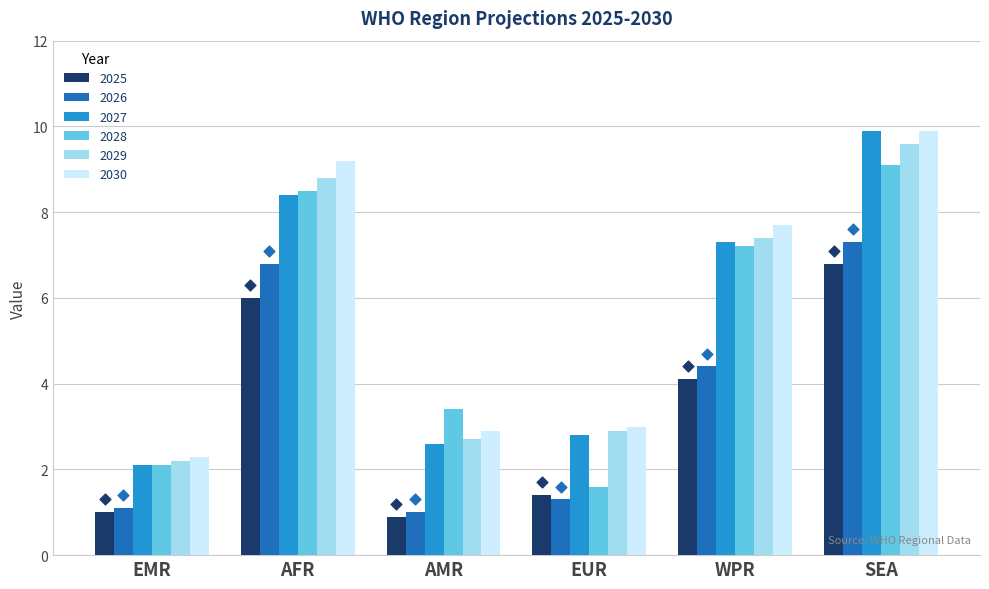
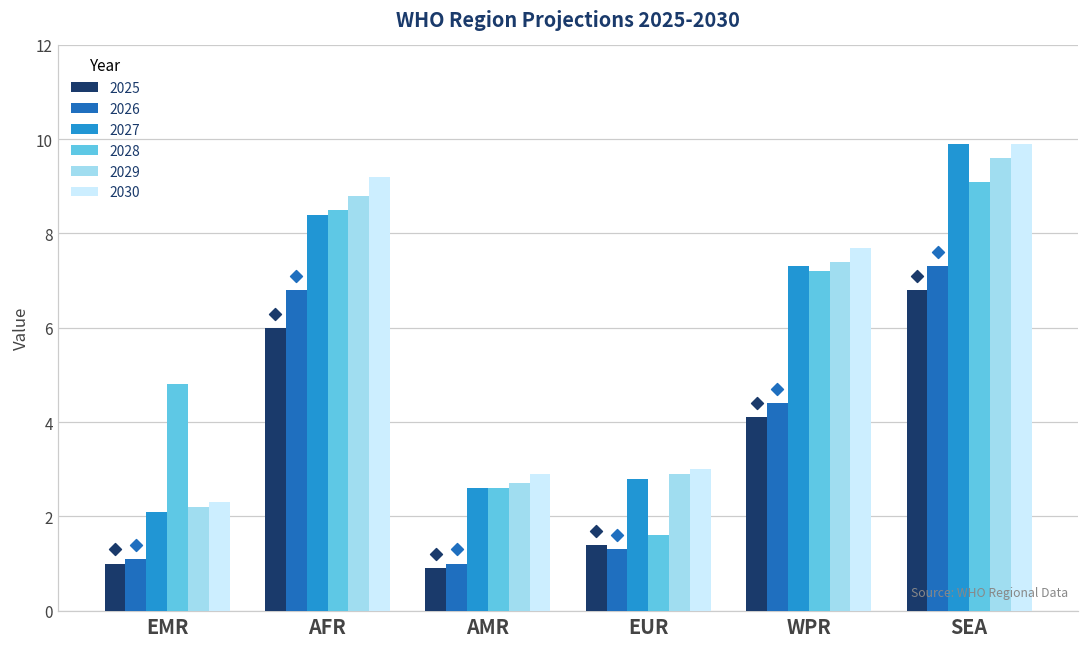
2028, EMR: 2.1 -> 4.8
2028, AMR: 3.4 -> 2.6
